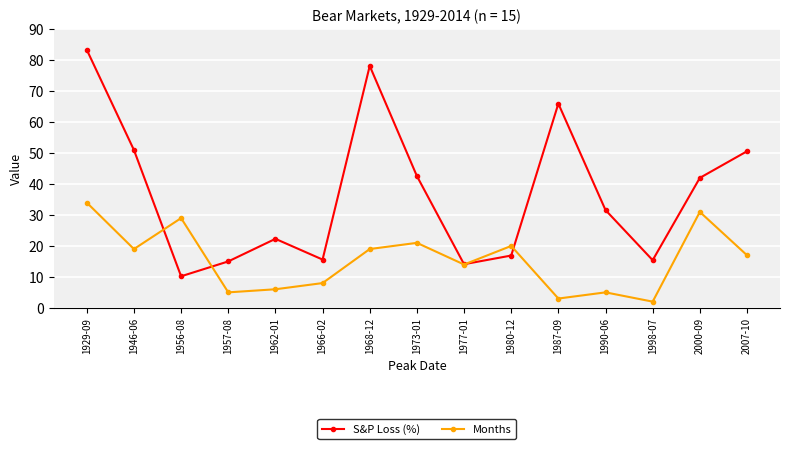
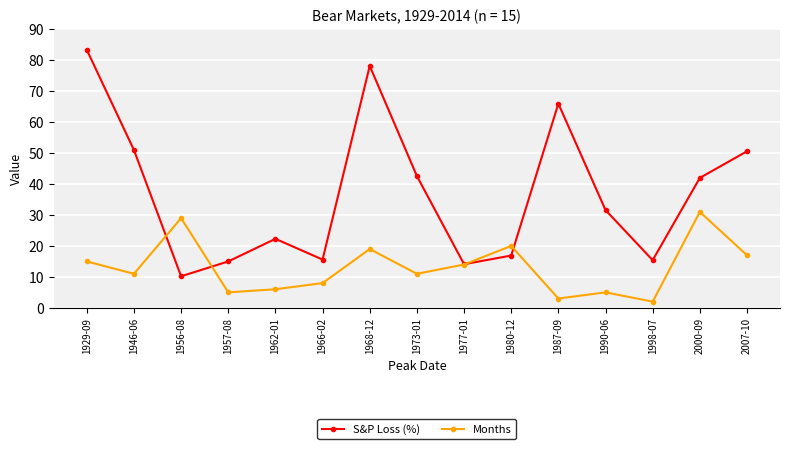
Months, 1929-09: 34 -> 15
Months, 1946-06: 19 -> 11
Months, 1973-01: 21 -> 11
